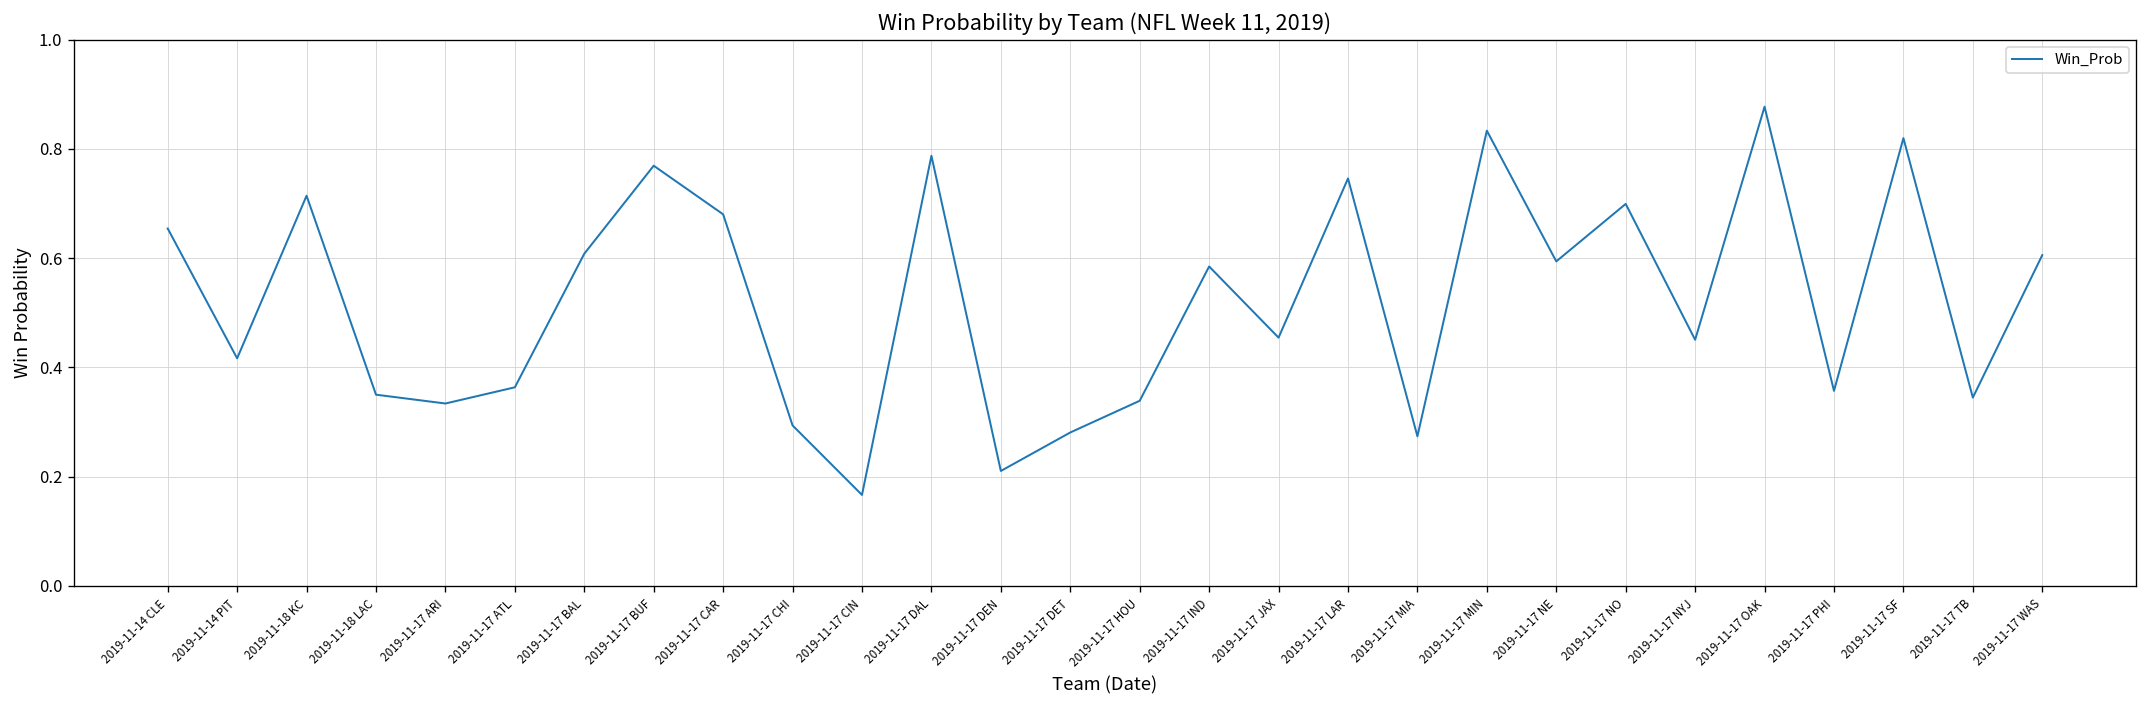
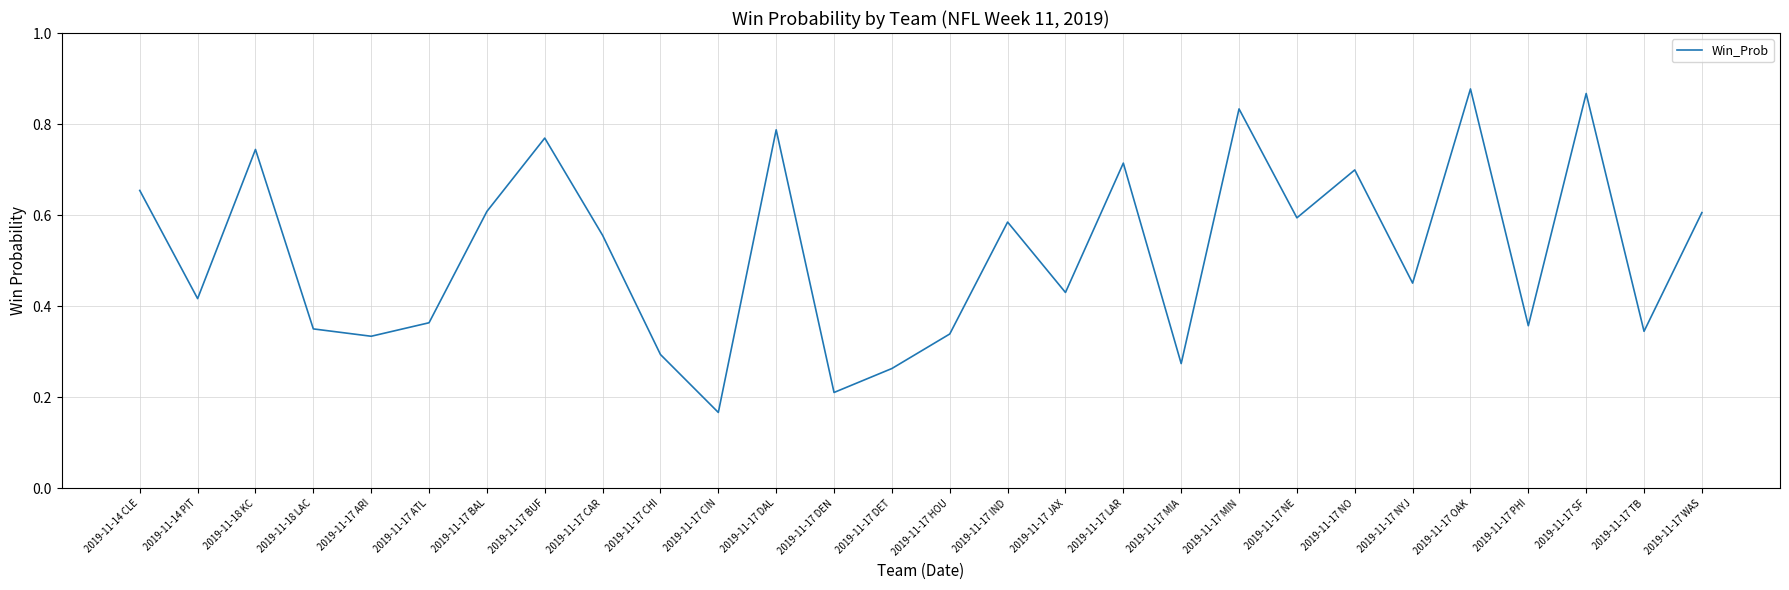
2019-11-18 KC: 0.71 -> 0.74
2019-11-17 CAR: 0.68 -> 0.56
2019-11-17 DET: 0.28 -> 0.26
2019-11-17 JAX: 0.45 -> 0.43
2019-11-17 LAR: 0.75 -> 0.71
2019-11-17 SF: 0.82 -> 0.87
